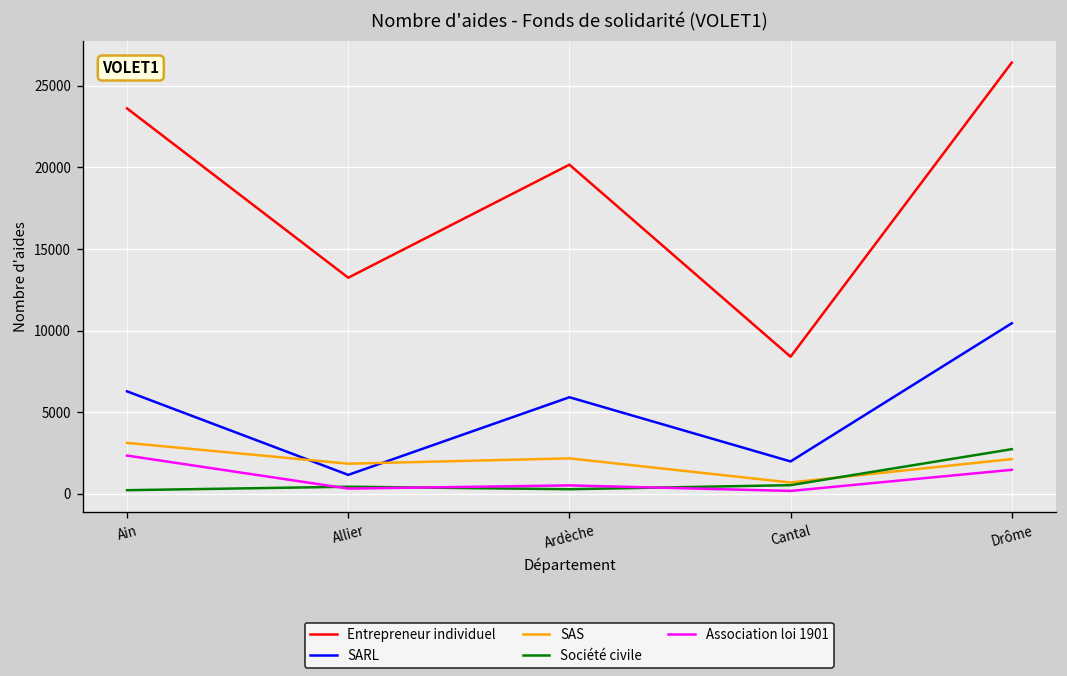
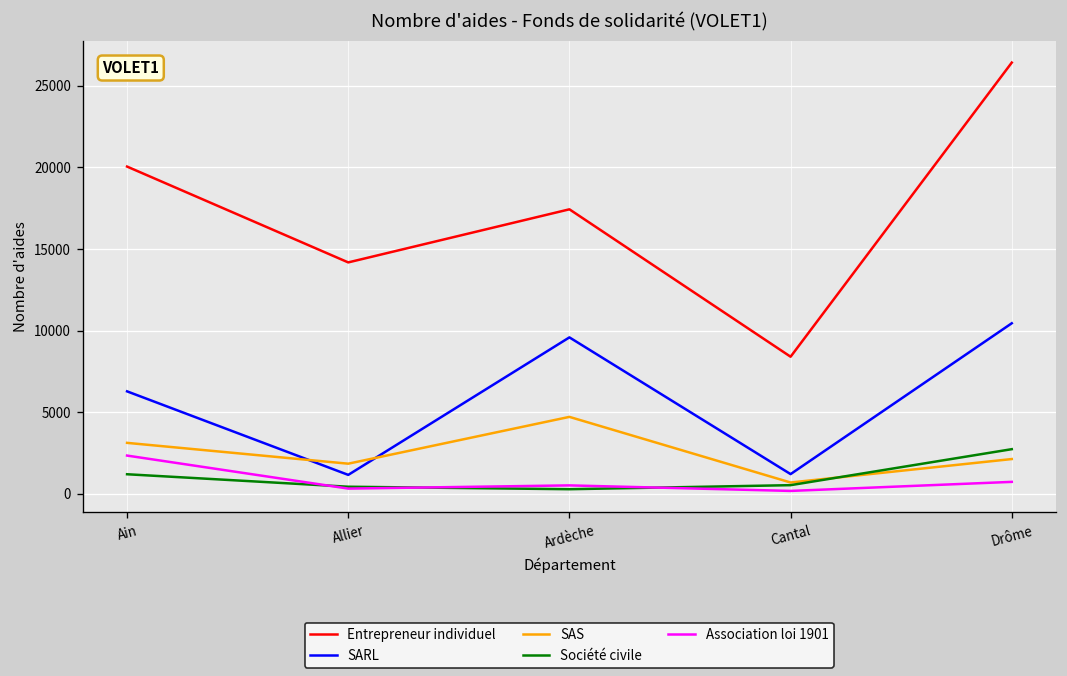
Entrepreneur individuel, Ain: 23600 -> 20100
Société civile, Ain: 200 -> 1200
Entrepreneur individuel, Allier: 13200 -> 14200
Entrepreneur individuel, Ardèche: 20200 -> 17400
SARL, Ardèche: 5900 -> 9600
SAS, Ardèche: 2200 -> 4700
SARL, Cantal: 2000 -> 1200
Association loi 1901, Drôme: 1500 -> 700
